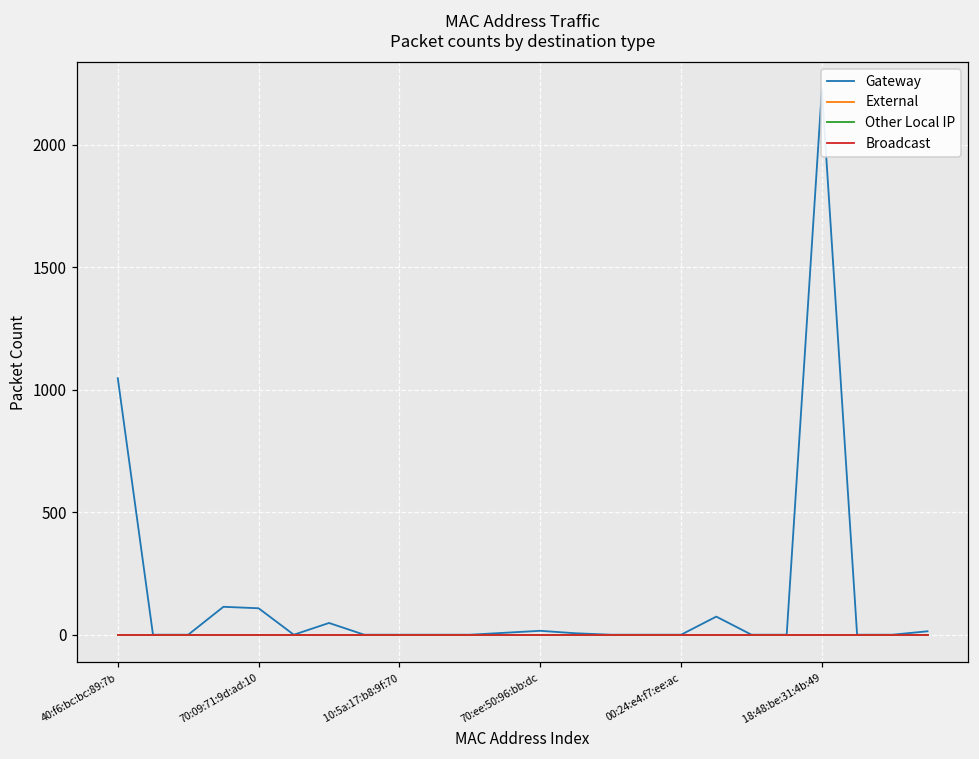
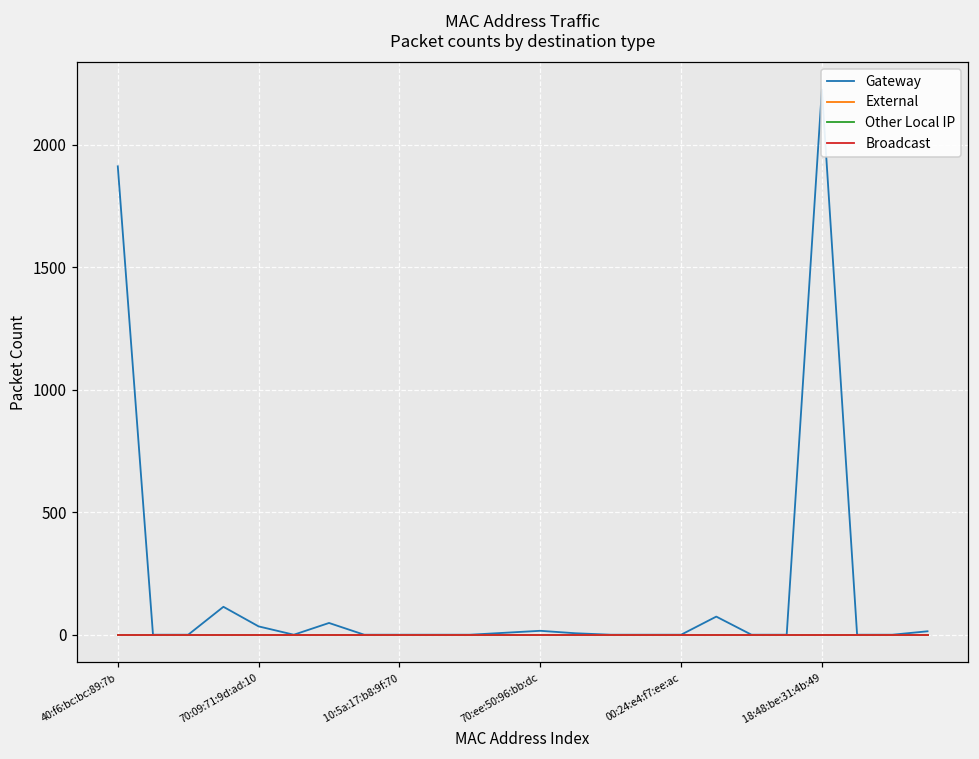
Gateway, 40:f6:bc:bc:89:7b: 1050 -> 1910
Gateway, 70:09:71:9d:ad:10: 110 -> 30
